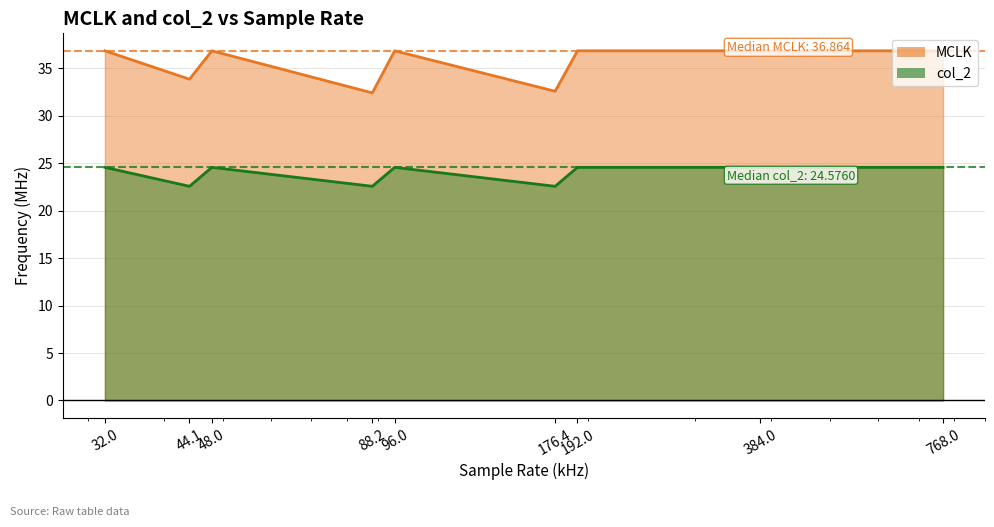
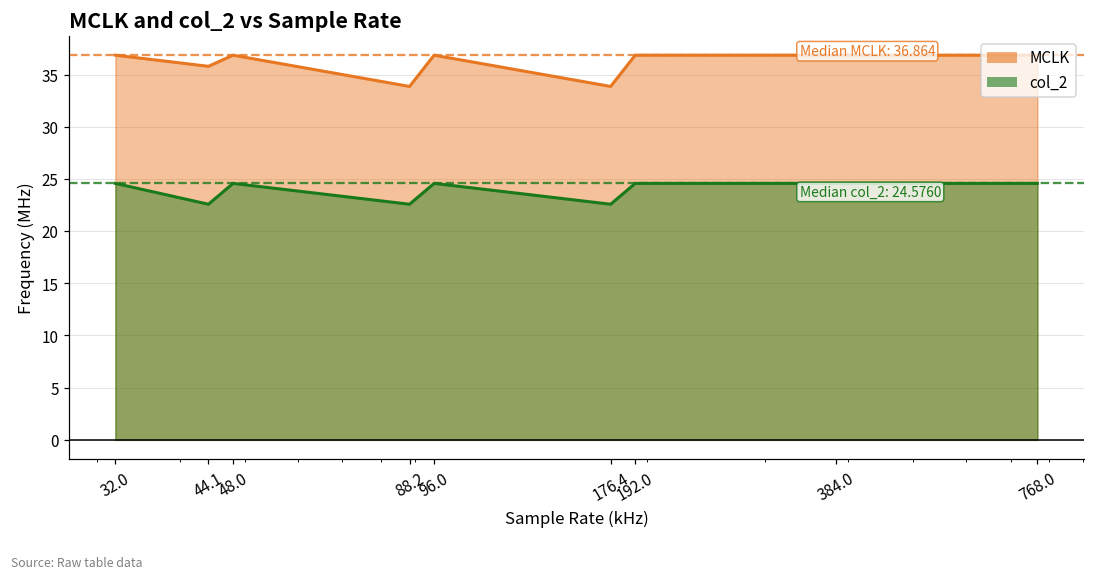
MCLK, 44.1: 34 -> 36
MCLK, 88.2: 32 -> 34
MCLK, 176.4: 33 -> 34
